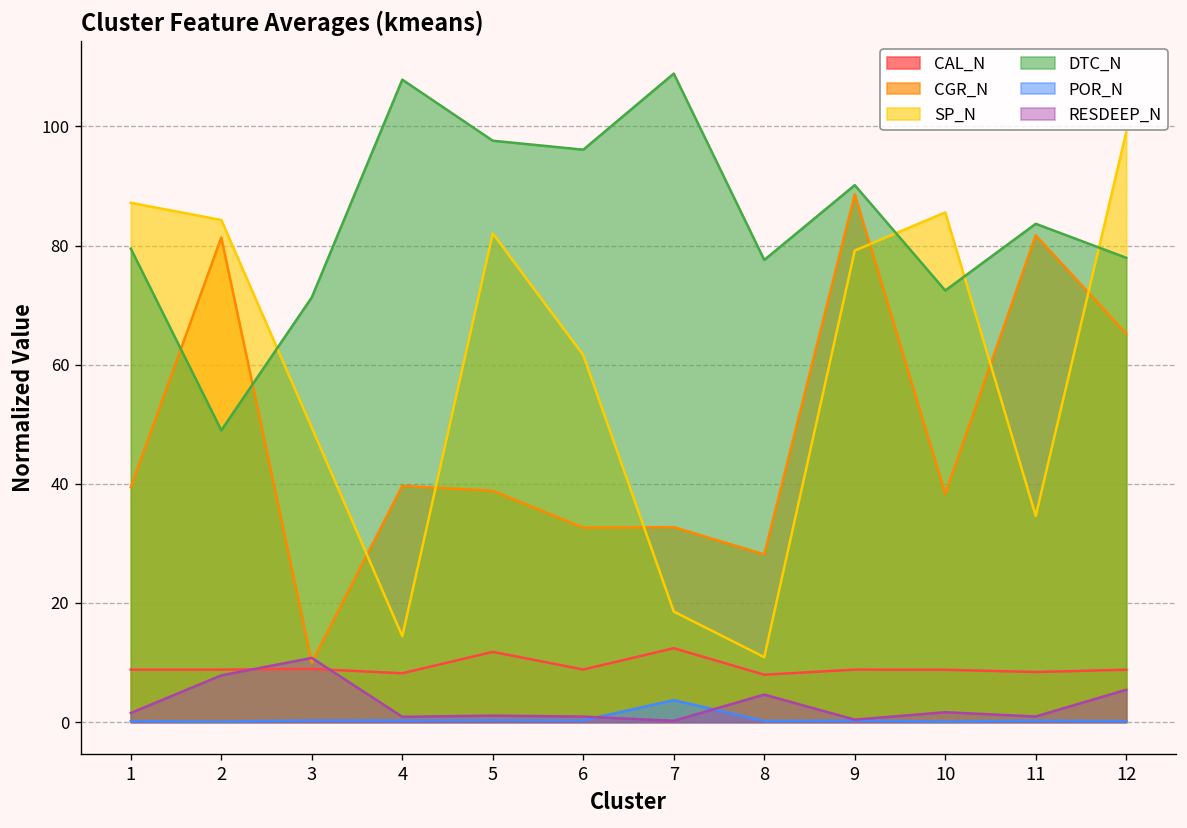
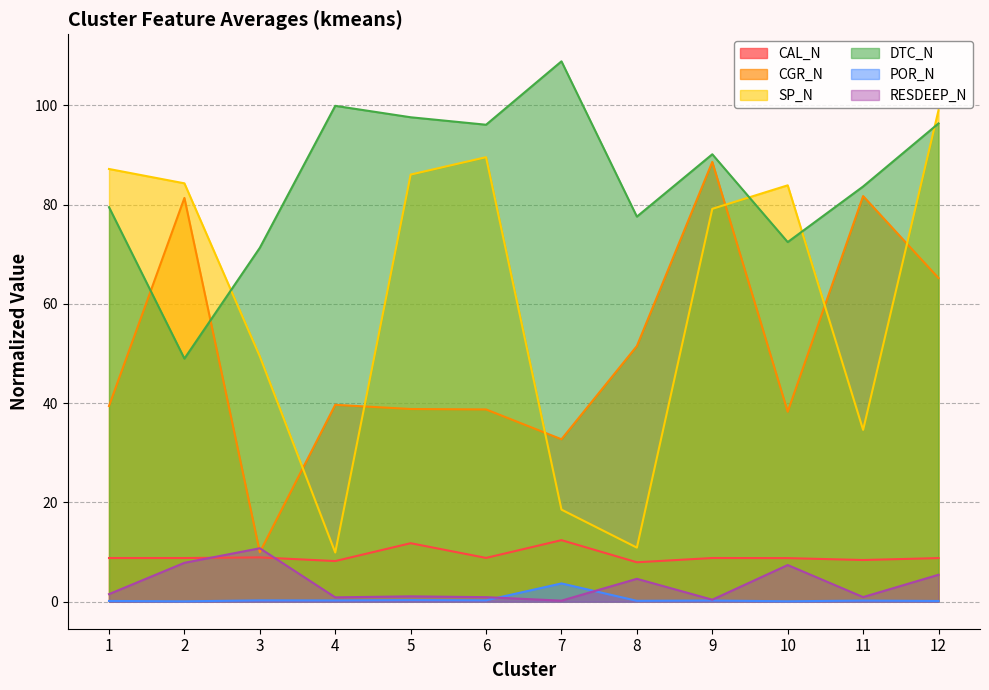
SP_N, 4: 14 -> 10
DTC_N, 4: 108 -> 100
SP_N, 5: 82 -> 86
CGR_N, 6: 33 -> 39
SP_N, 6: 62 -> 90
CGR_N, 8: 28 -> 52
SP_N, 10: 86 -> 84
RESDEEP_N, 10: 2 -> 7
DTC_N, 12: 78 -> 96
